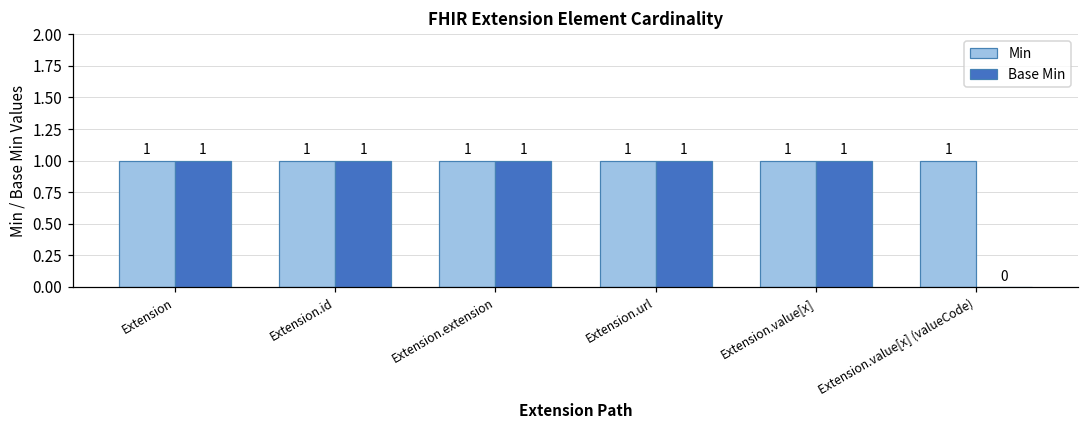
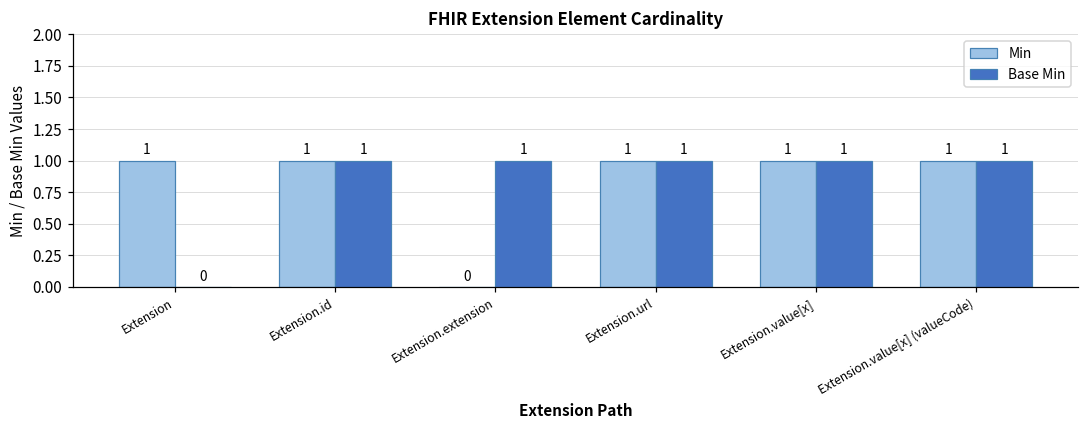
Base Min, Extension: 1 -> 0
Min, Extension.extension: 1 -> 0
Base Min, Extension.value[x] (valueCode): 0 -> 1
